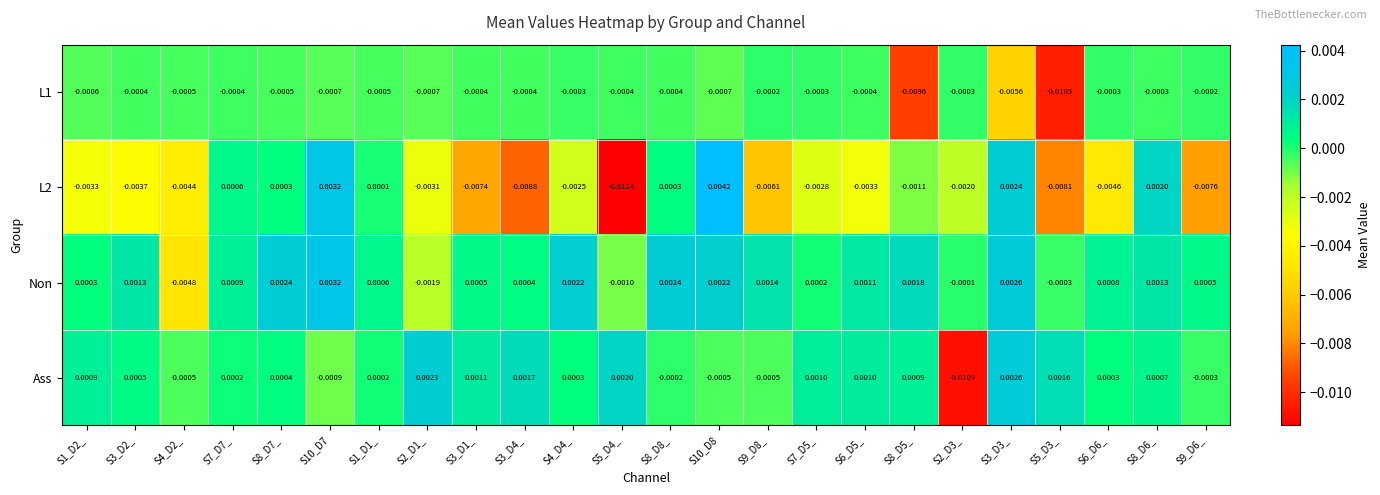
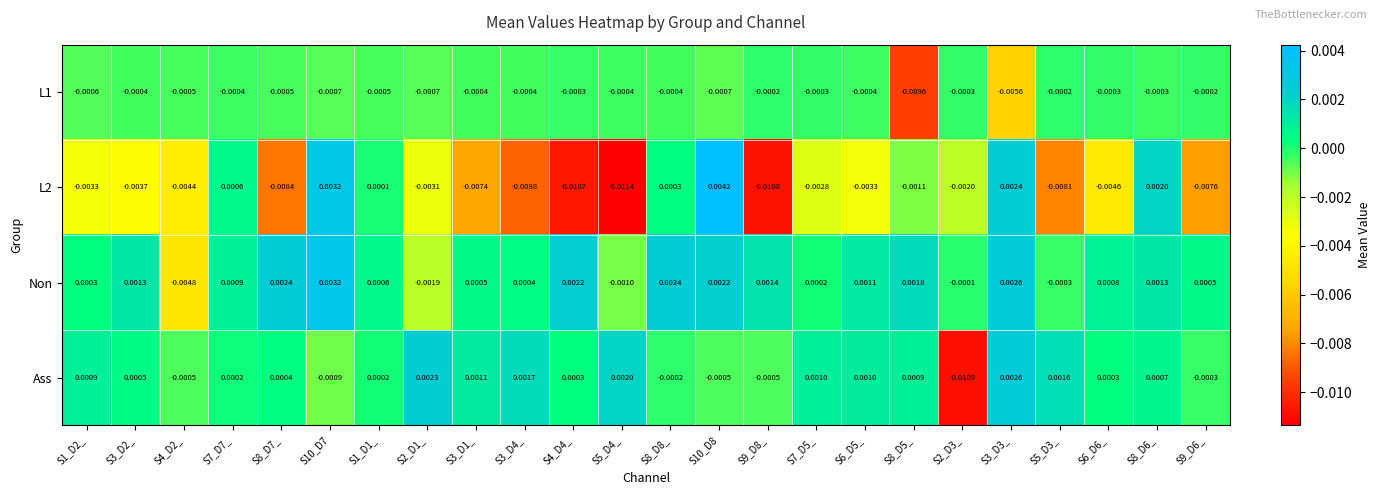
L1, S5_D3_: -0.0105 -> -0.0002
L2, S8_D7_: 0.0003 -> -0.0084
L2, S4_D4_: -0.0025 -> -0.0107
L2, S9_D8_: -0.0061 -> -0.0108
